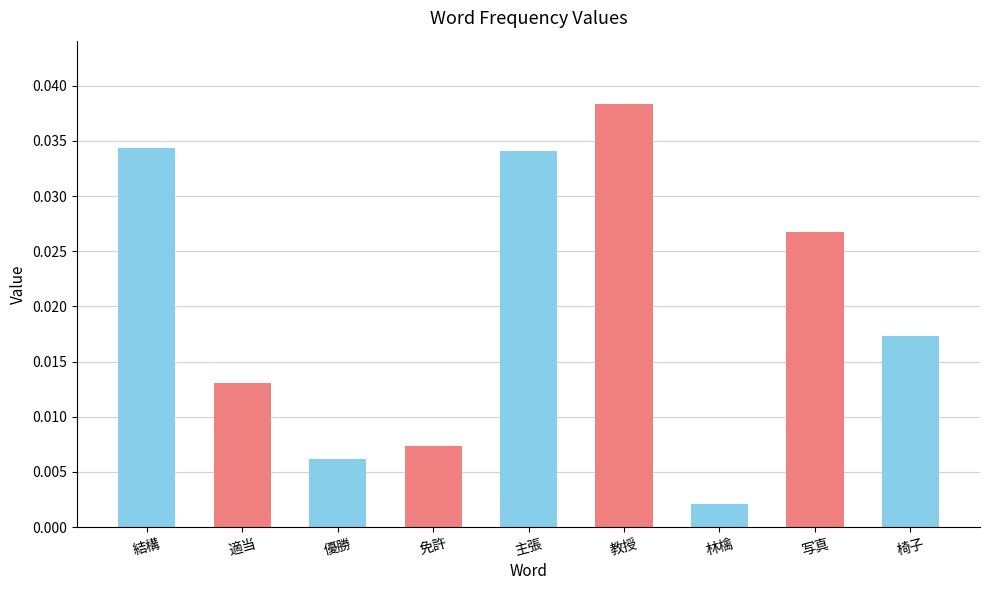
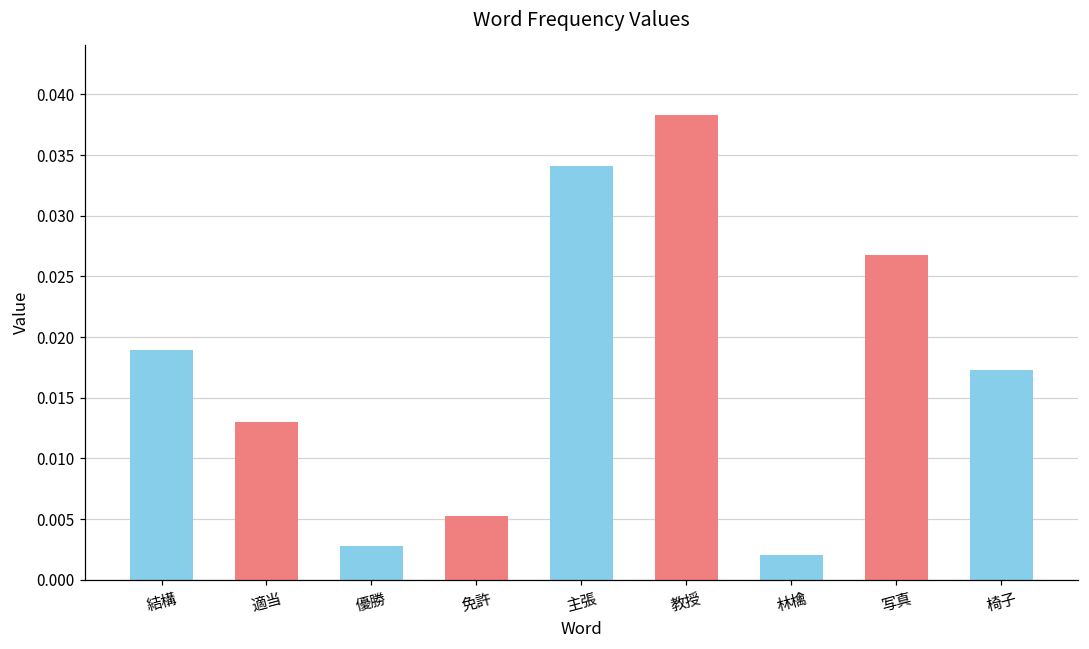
結構: 0.0343 -> 0.0190
優勝: 0.0061 -> 0.0028
免許: 0.0074 -> 0.0052
